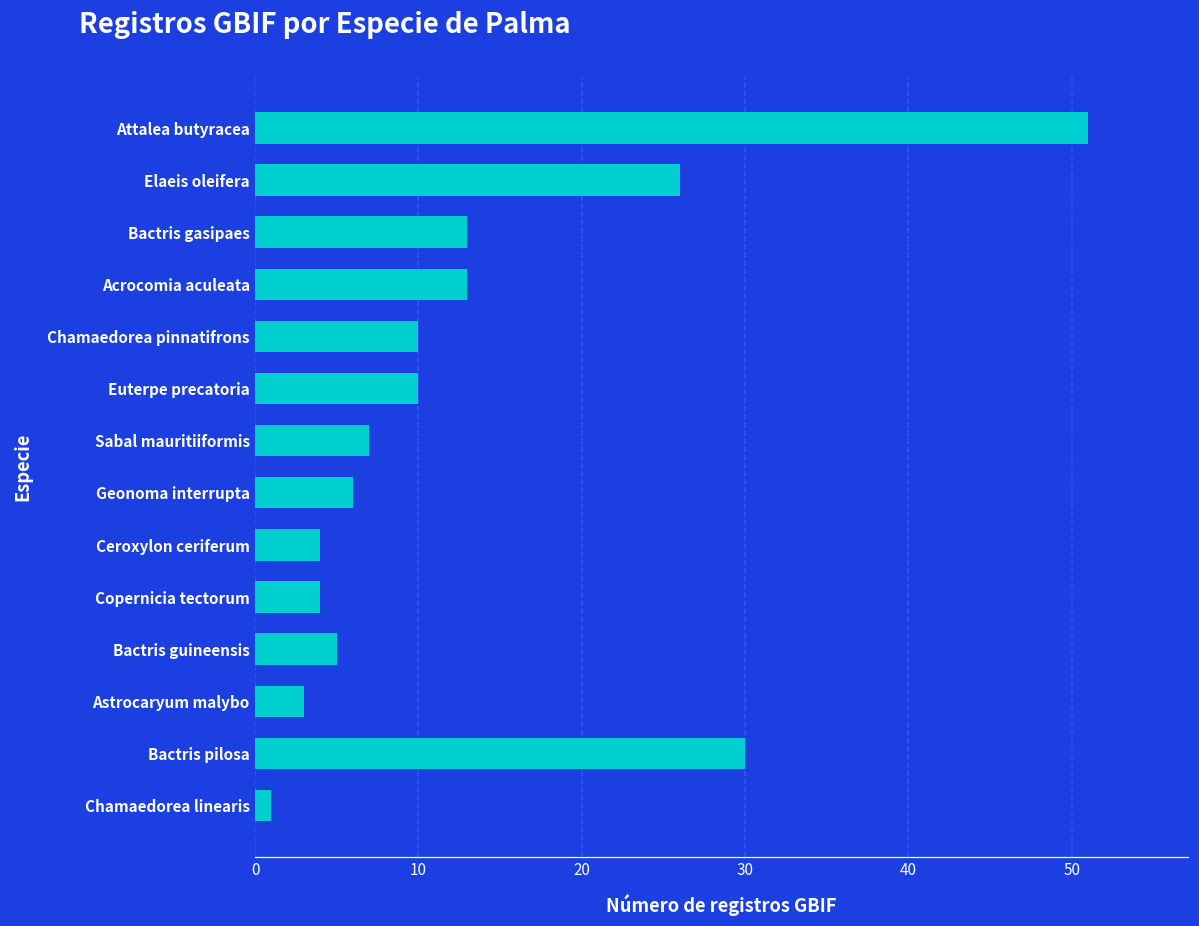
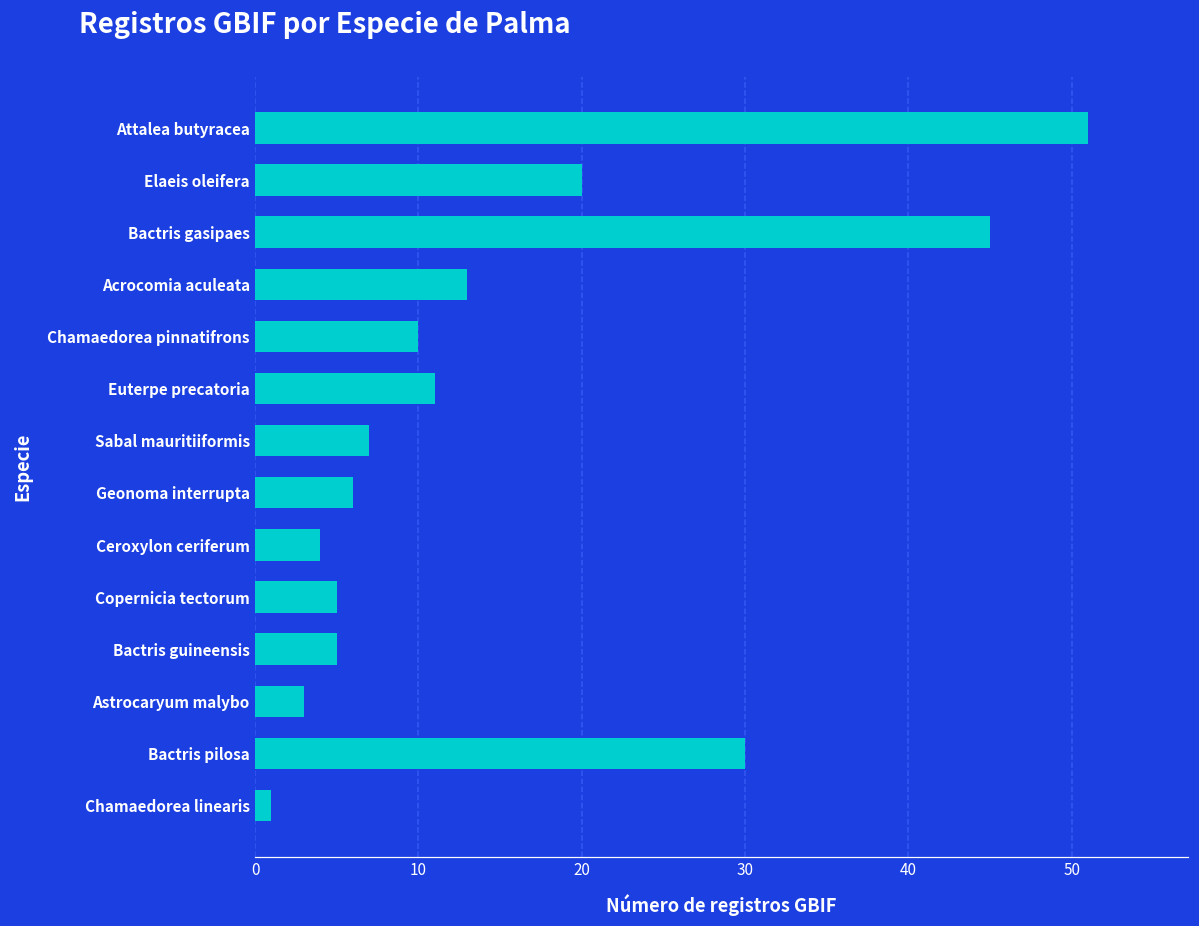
Elaeis oleifera: 26 -> 20
Bactris gasipaes: 13 -> 45
Euterpe precatoria: 10 -> 11
Copernicia tectorum: 4 -> 5
